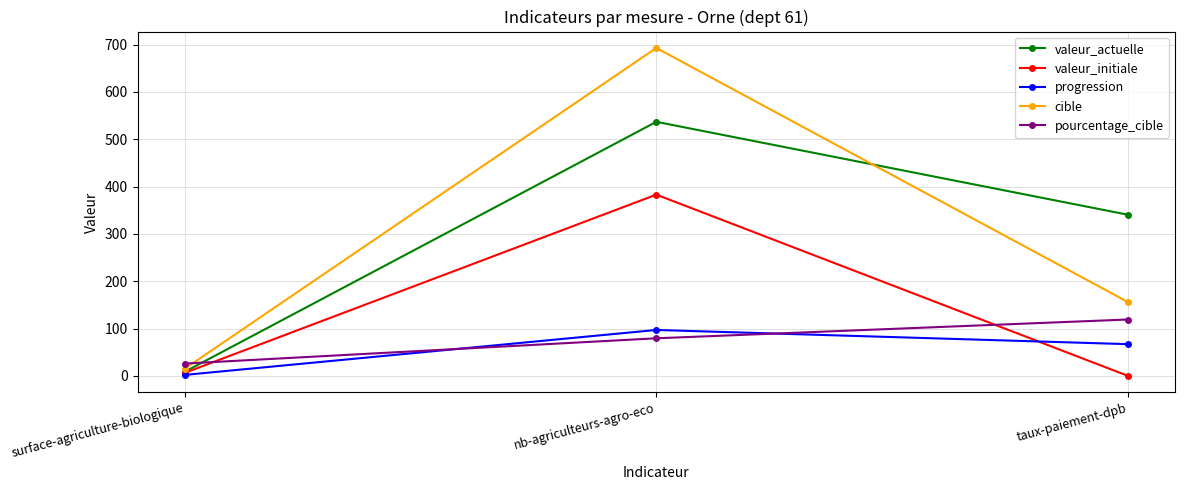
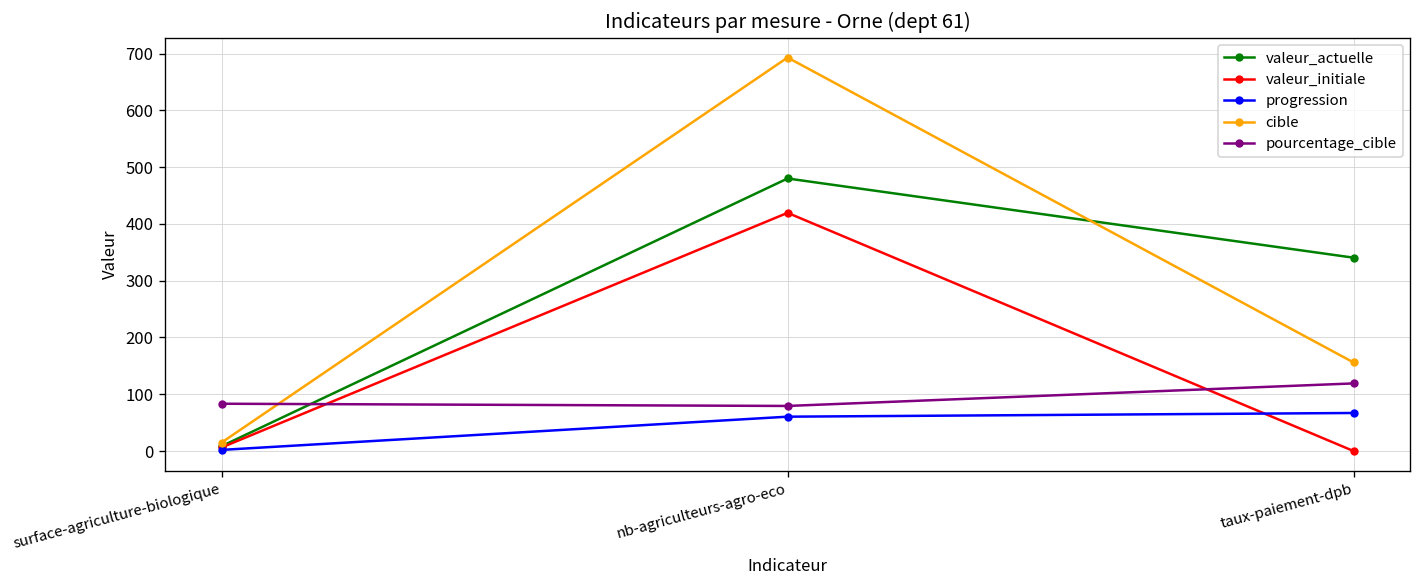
pourcentage_cible, surface-agriculture-biologique: 30 -> 80
valeur_actuelle, nb-agriculteurs-agro-eco: 540 -> 480
valeur_initiale, nb-agriculteurs-agro-eco: 380 -> 420
progression, nb-agriculteurs-agro-eco: 100 -> 60
